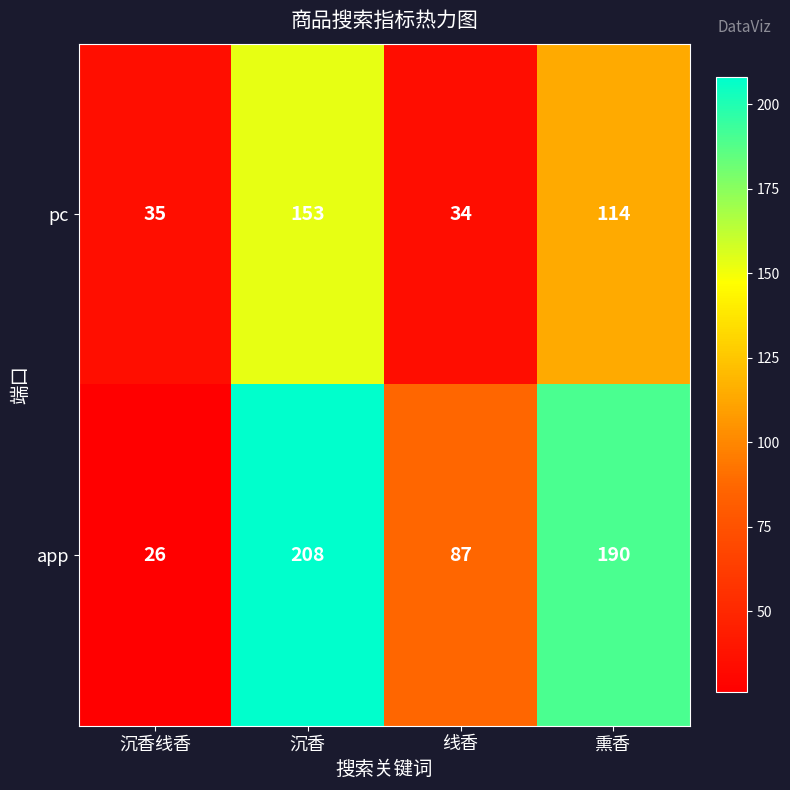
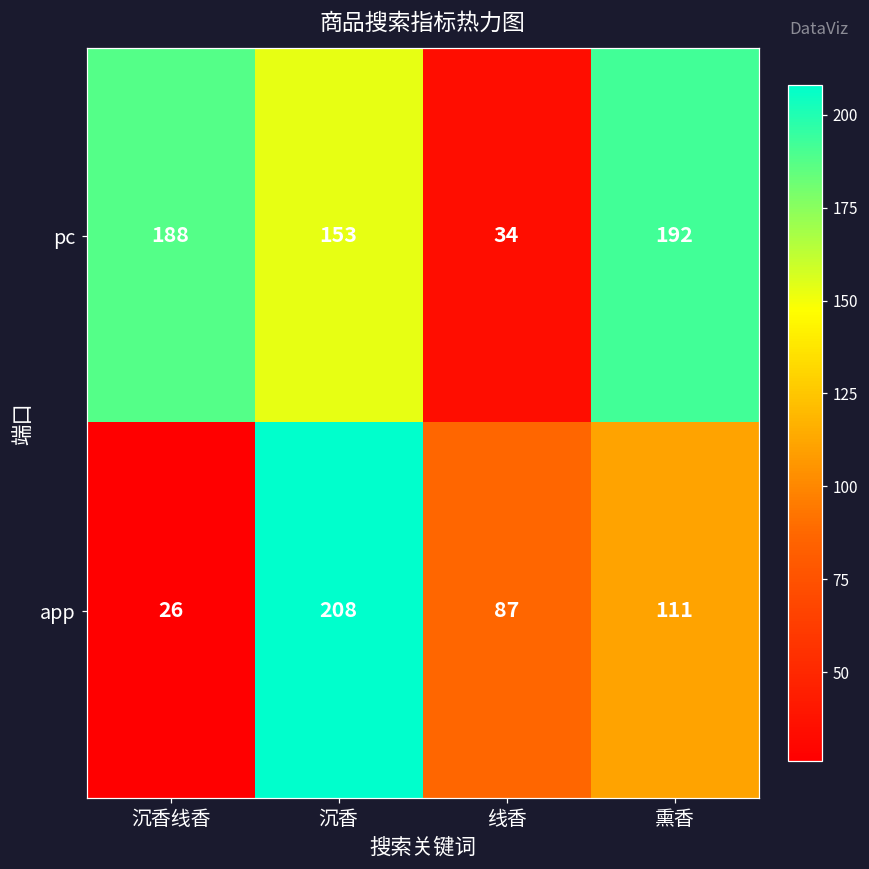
pc, 沉香线香: 35 -> 188
pc, 熏香: 114 -> 192
app, 熏香: 190 -> 111
